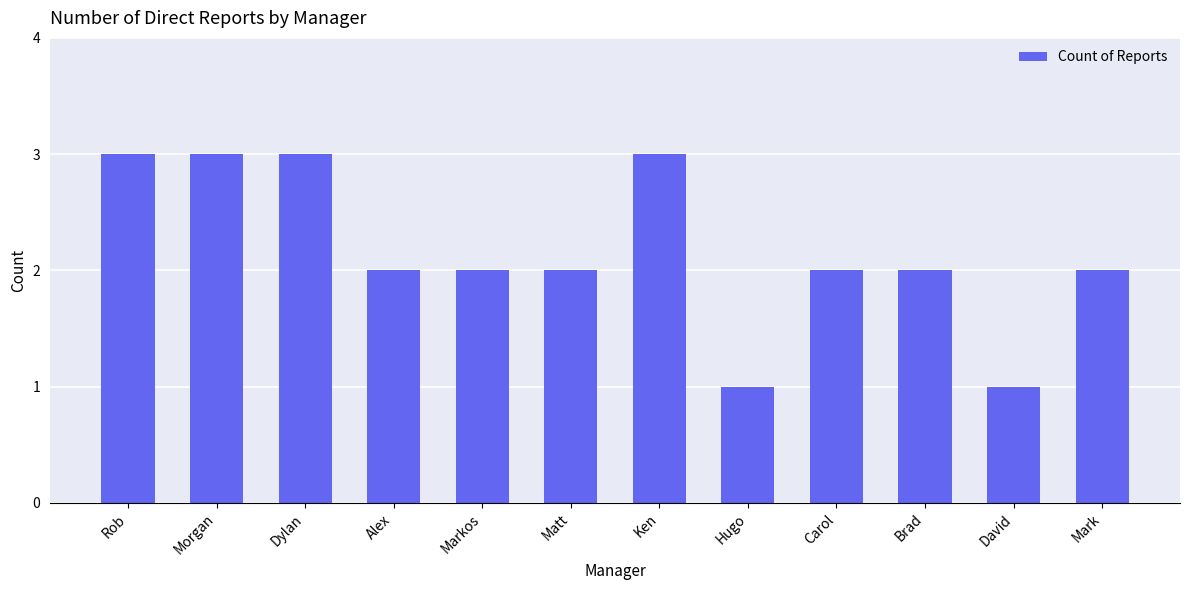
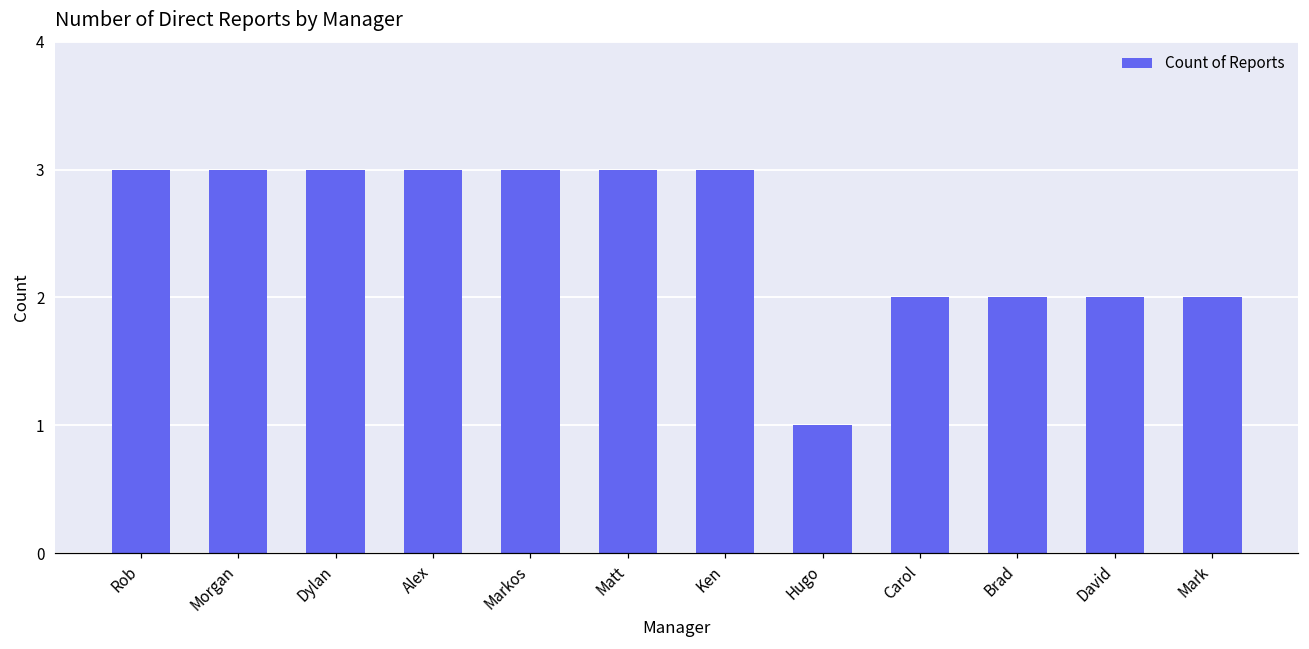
Alex: 2 -> 3
Markos: 2 -> 3
Matt: 2 -> 3
David: 1 -> 2
